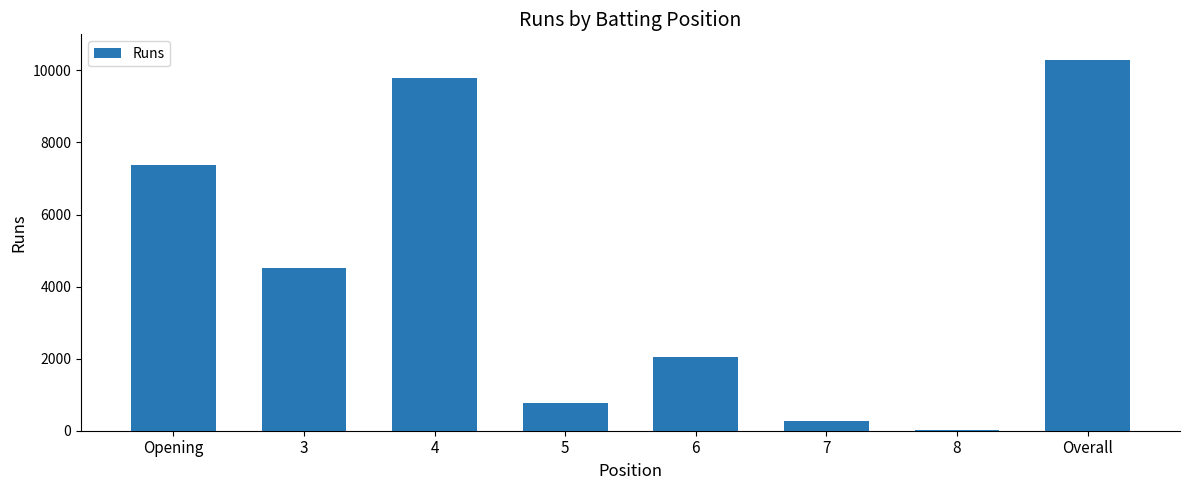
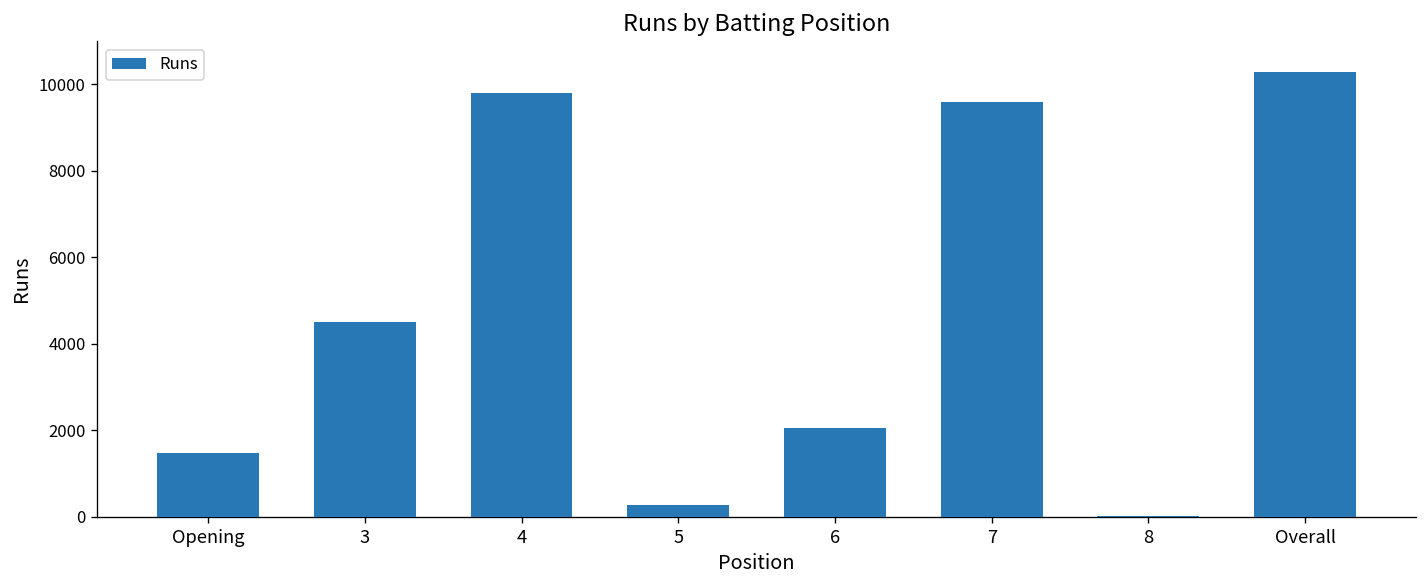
Opening: 7400 -> 1500
5: 800 -> 300
7: 300 -> 9600
